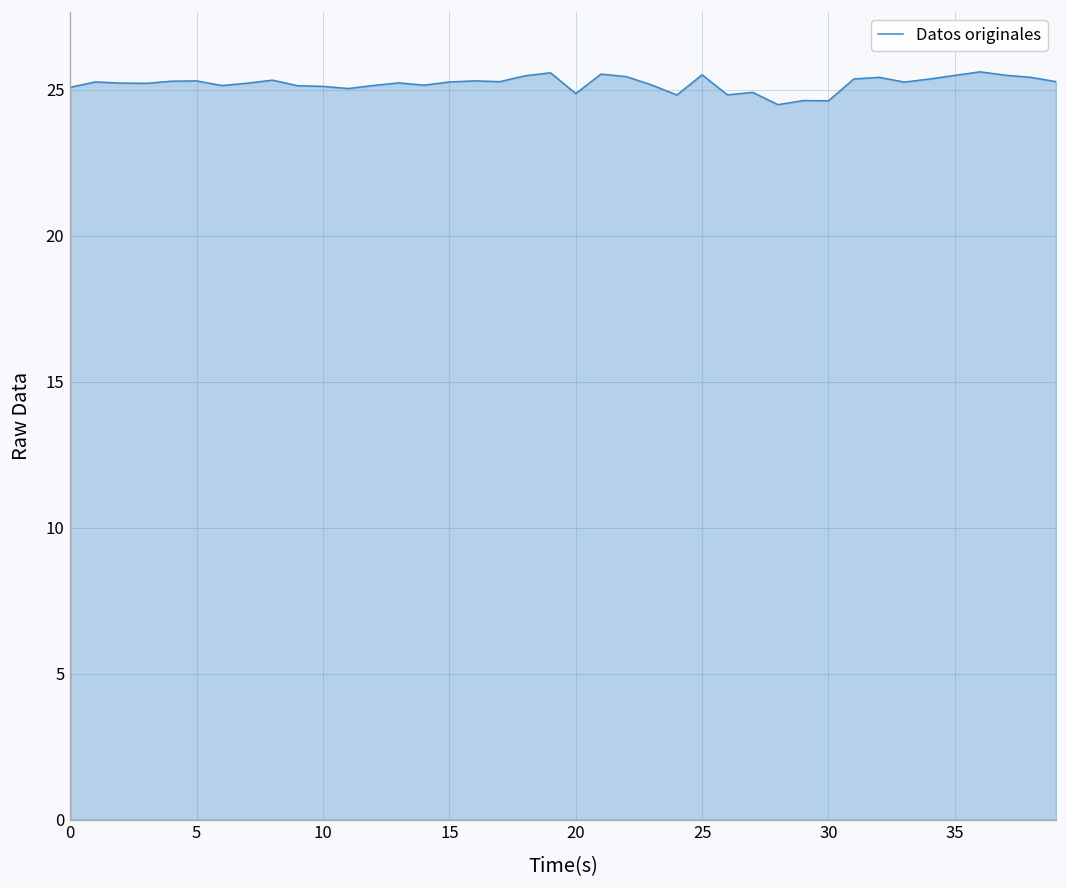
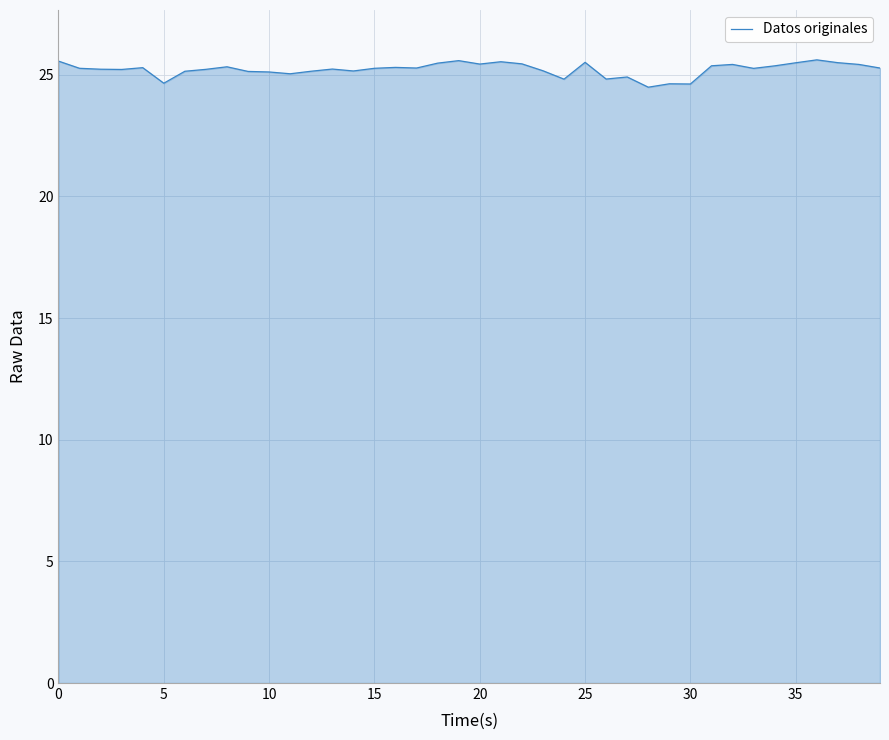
0: 25.1 -> 25.6
5: 25.3 -> 24.7
20: 24.9 -> 25.4
